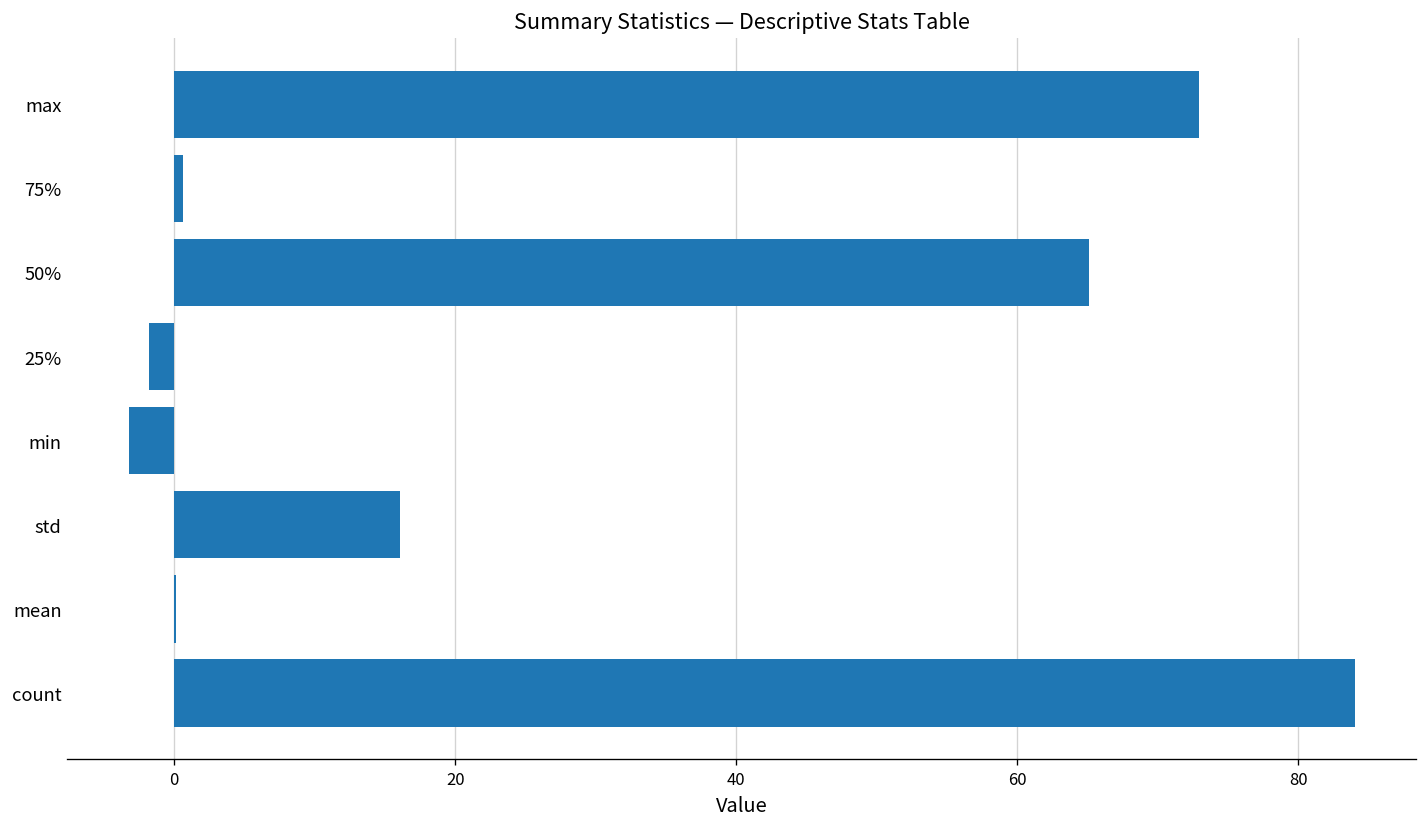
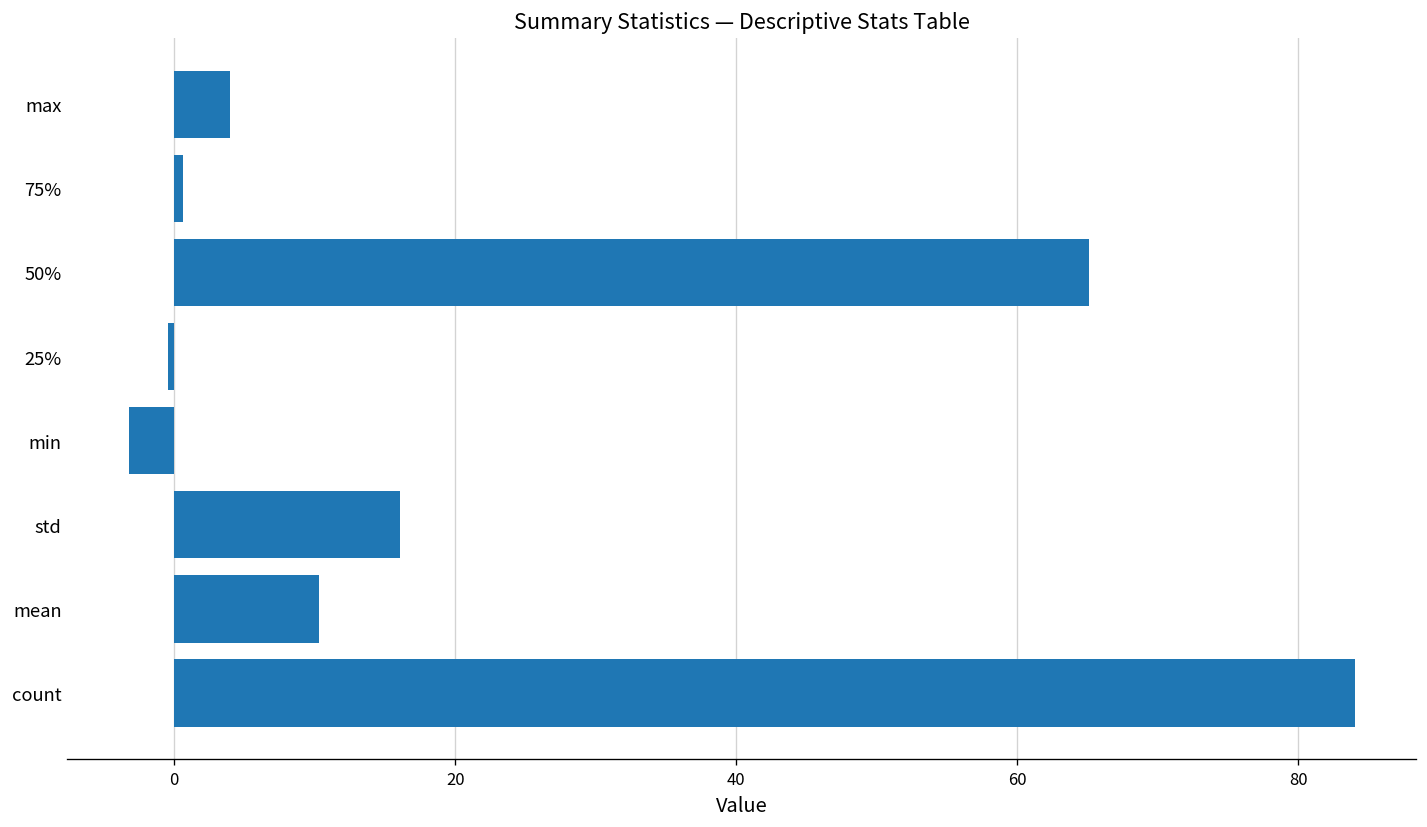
max: 72.9 -> 4.0
25%: -1.8 -> -0.4
mean: 0.1 -> 10.3
